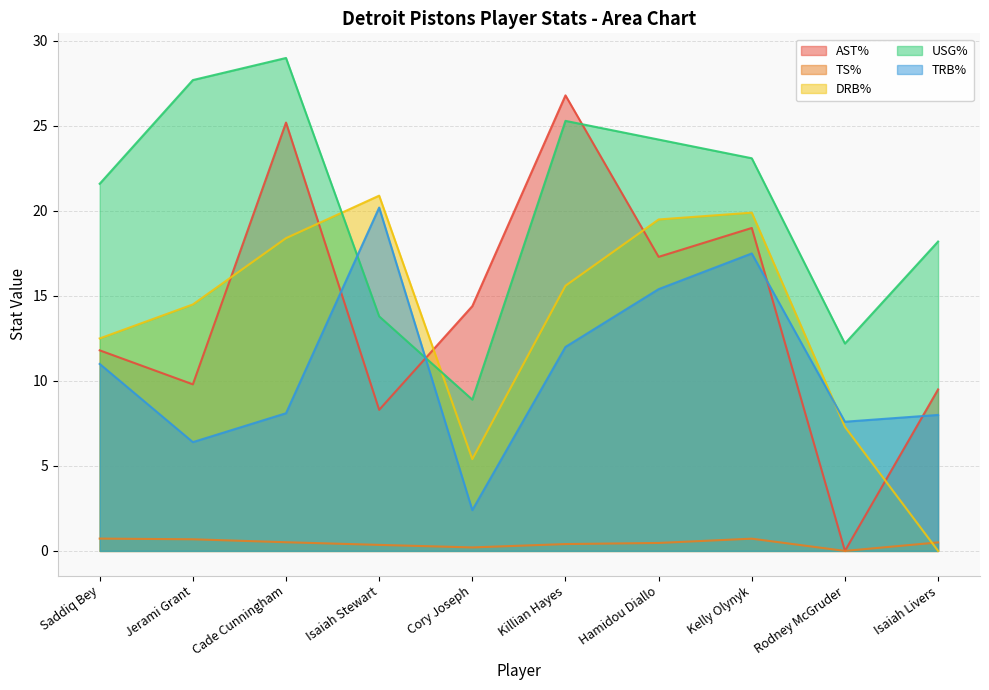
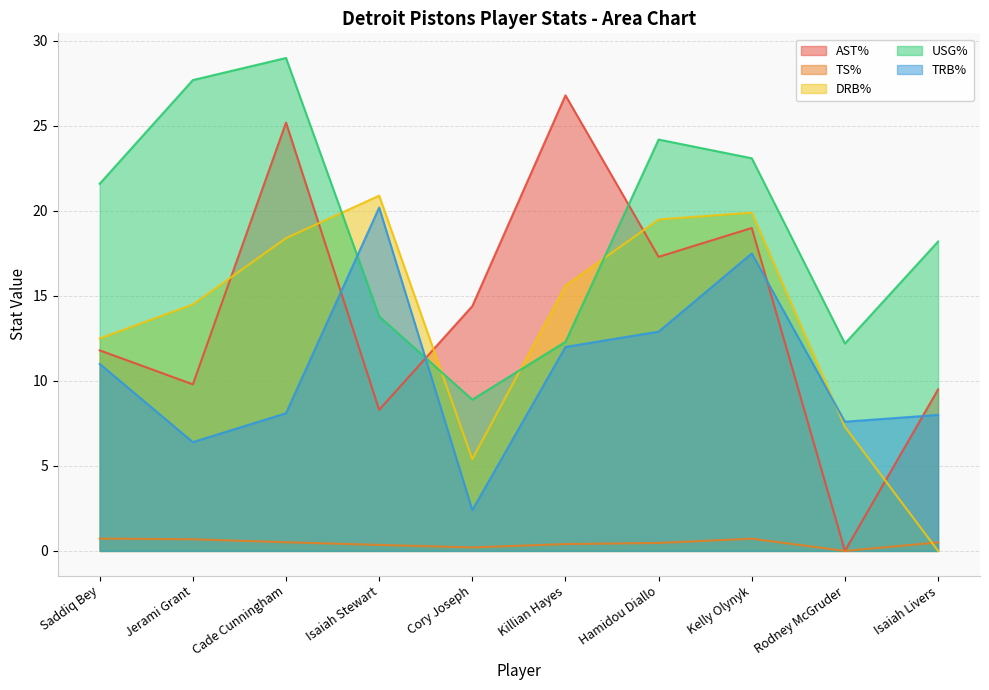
USG%, Killian Hayes: 25.3 -> 12.3
TRB%, Hamidou Diallo: 15.4 -> 12.9
